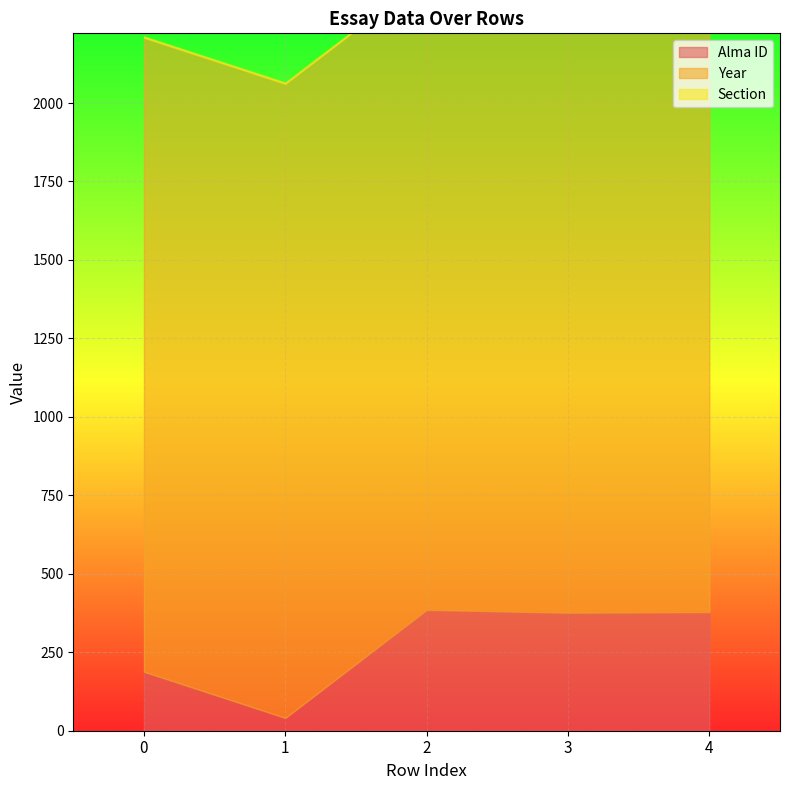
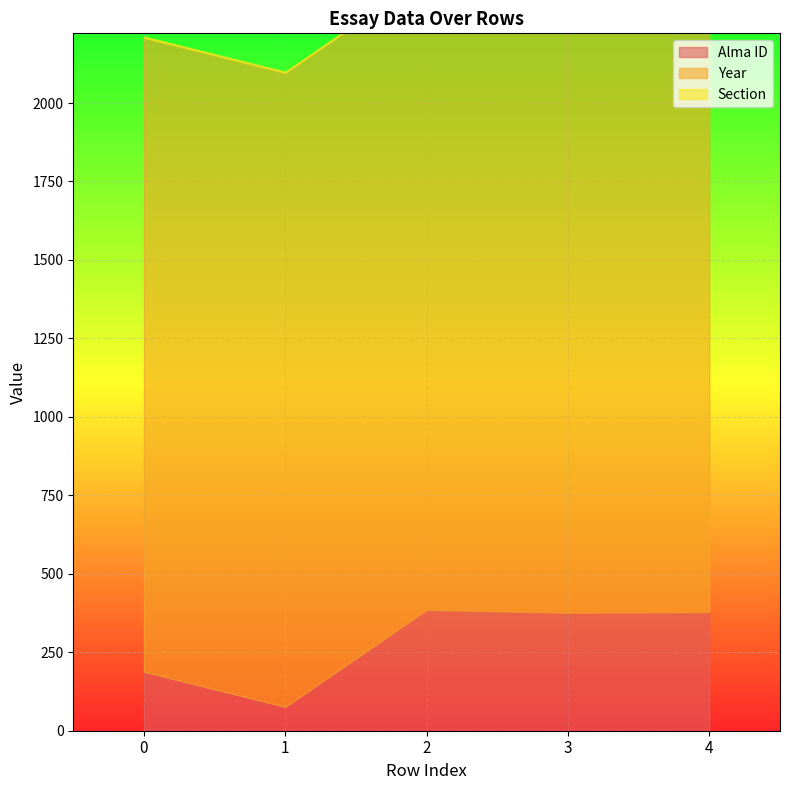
Alma ID, 1: 40 -> 80
